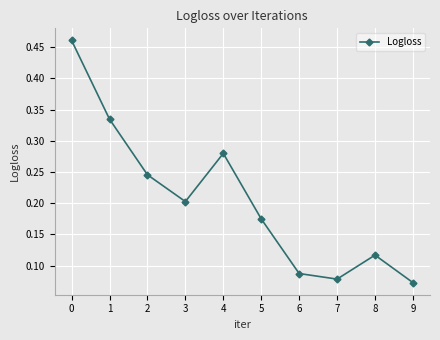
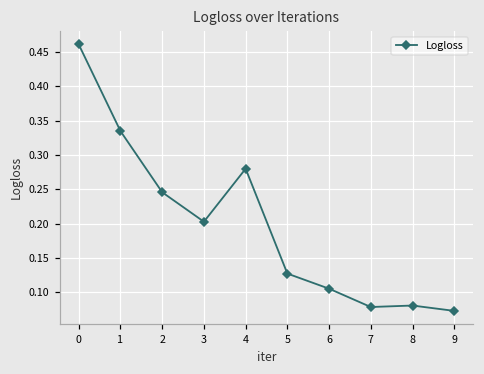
5: 0.17 -> 0.13
6: 0.09 -> 0.11
8: 0.12 -> 0.08
